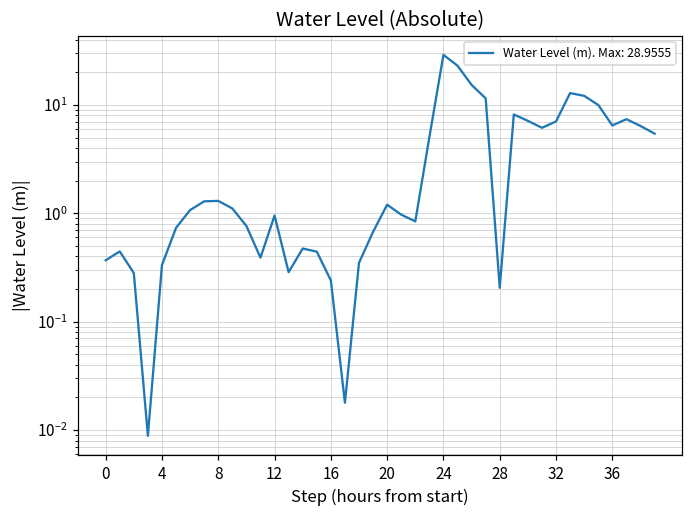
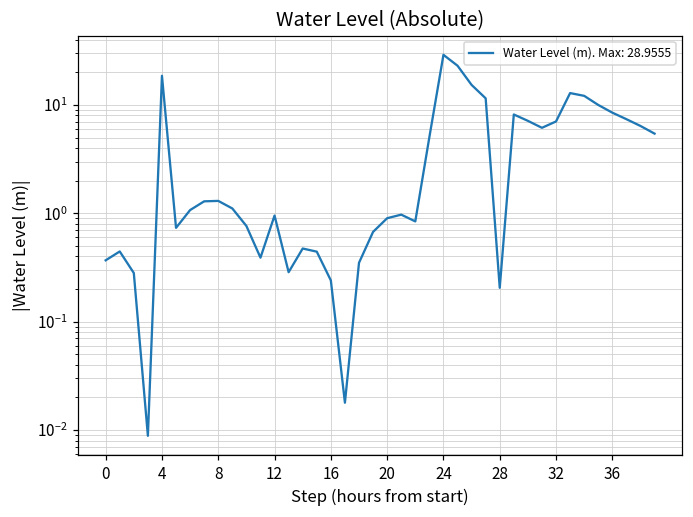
4: 0.33 -> 19
20: 1.2 -> 0.9
36: 6 -> 8
